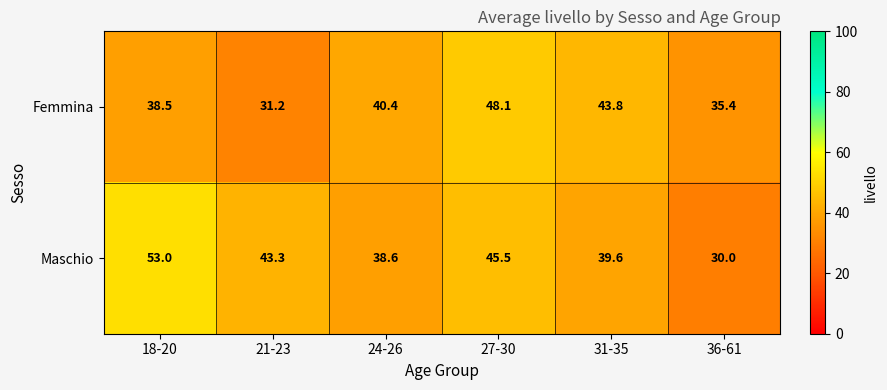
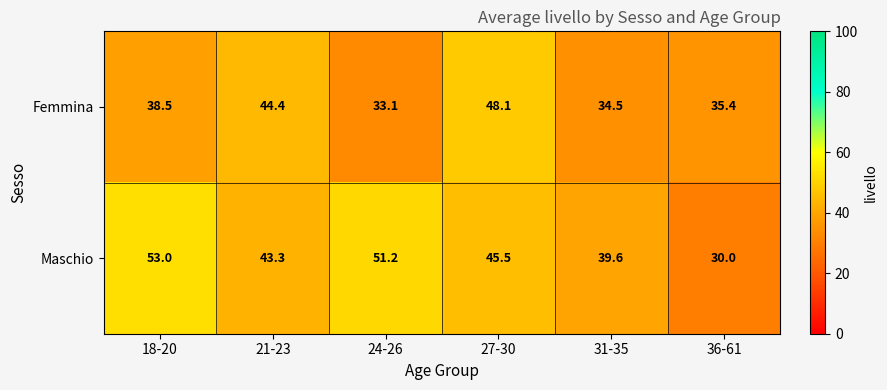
Femmina, 21-23: 31.2 -> 44.4
Femmina, 24-26: 40.4 -> 33.1
Femmina, 31-35: 43.8 -> 34.5
Maschio, 24-26: 38.6 -> 51.2
